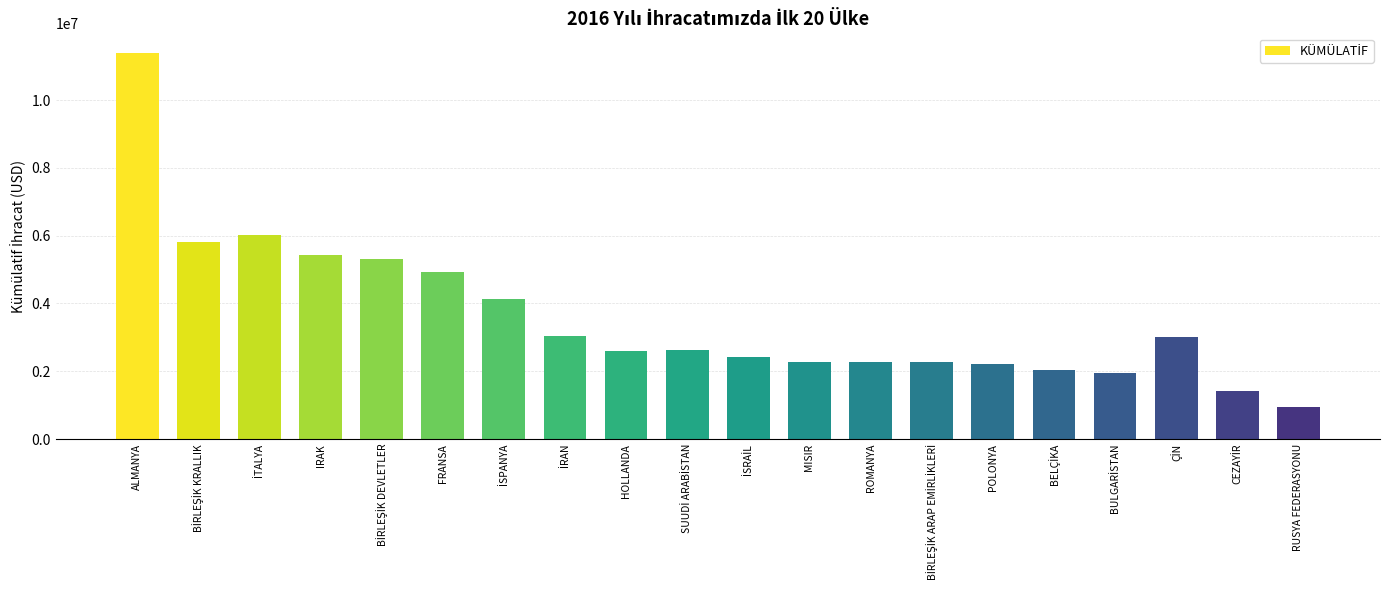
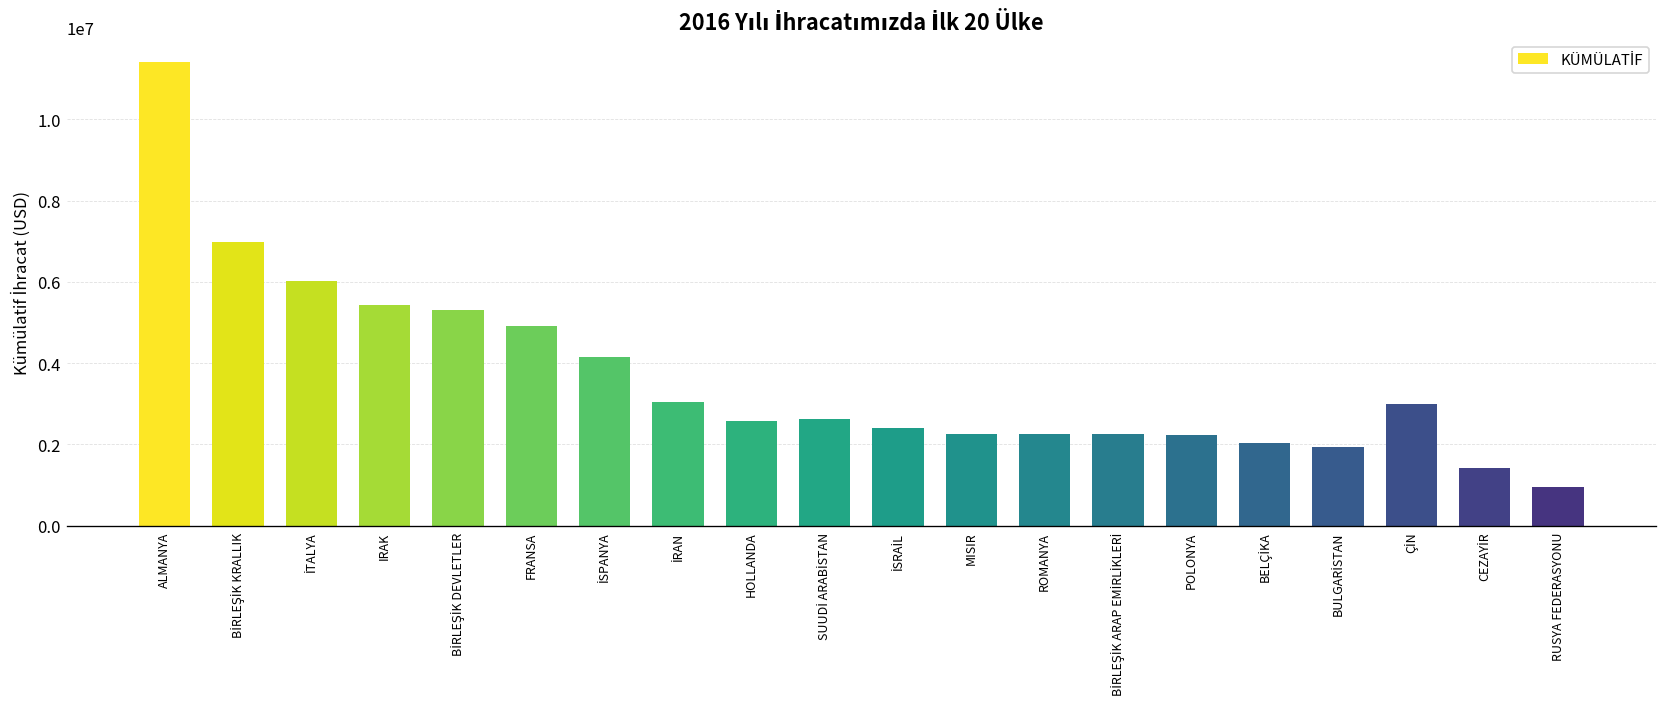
BİRLEŞİK KRALLIK: 5800000 -> 7000000
